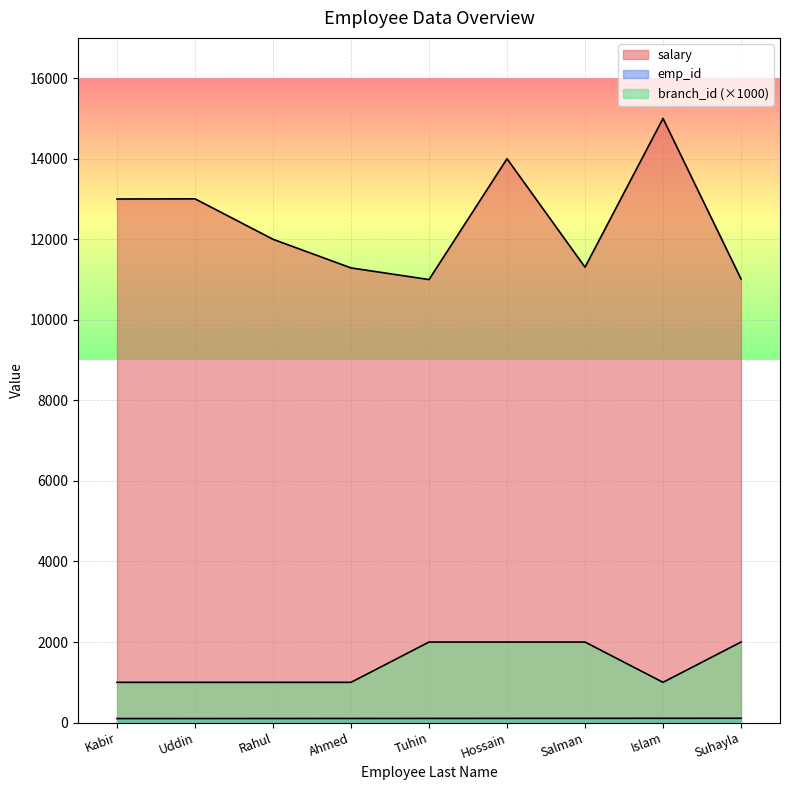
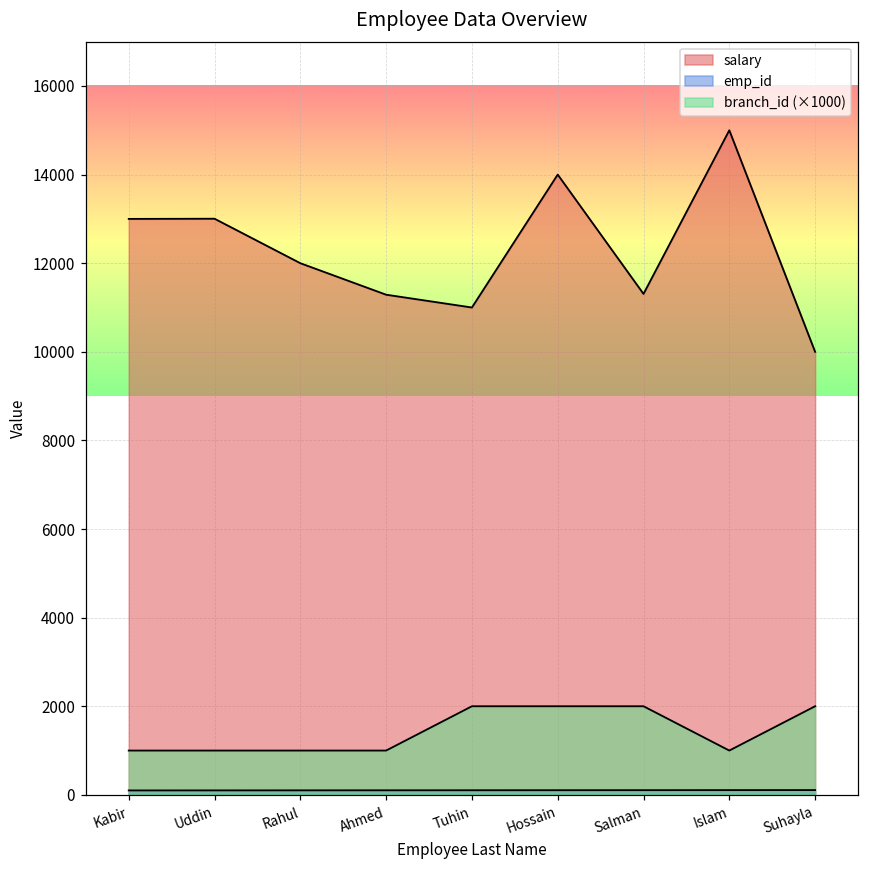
salary, Suhayla: 11000 -> 10000
